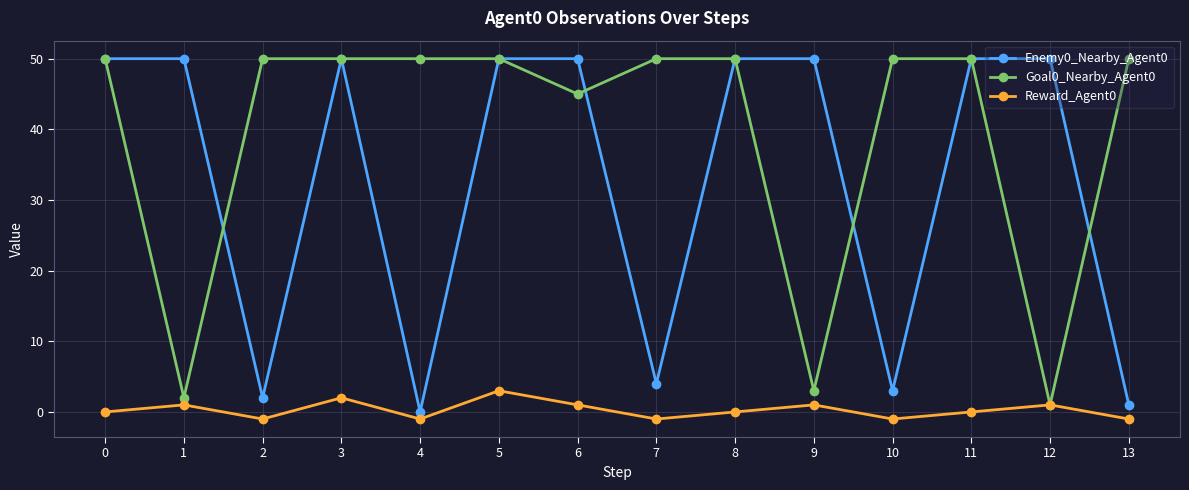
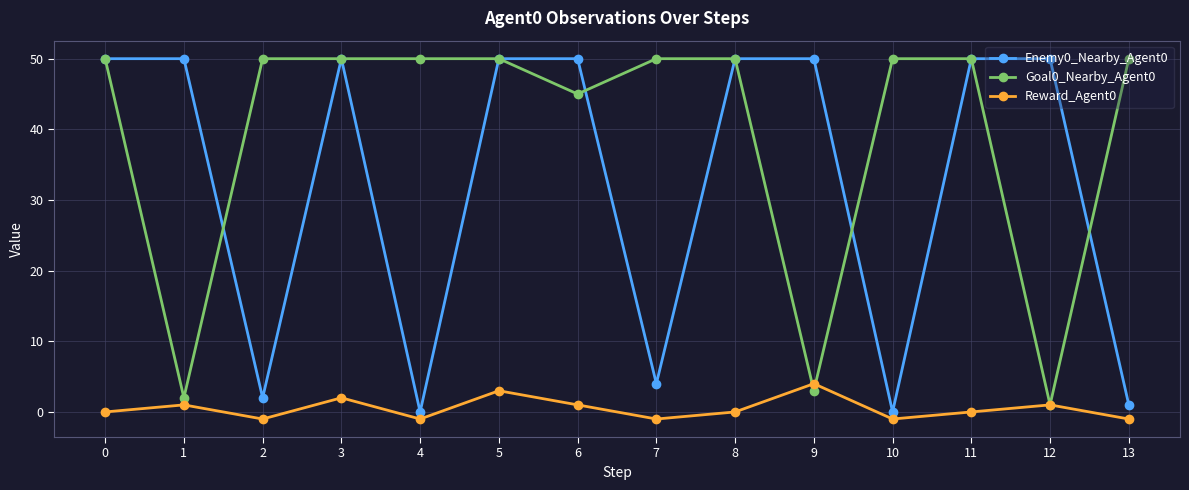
Reward_Agent0, 9: 1 -> 4
Enemy0_Nearby_Agent0, 10: 3 -> 0
